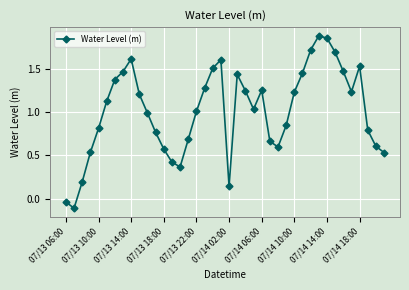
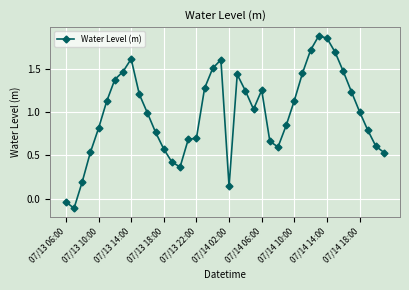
07/13 22:00: 1.0 -> 0.7
07/14 10:00: 1.2 -> 1.1
07/14 18:00: 1.5 -> 1.0
